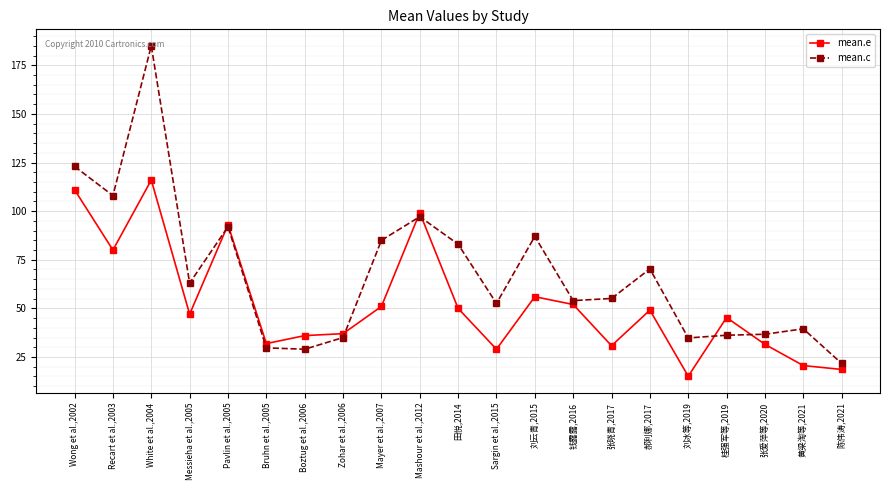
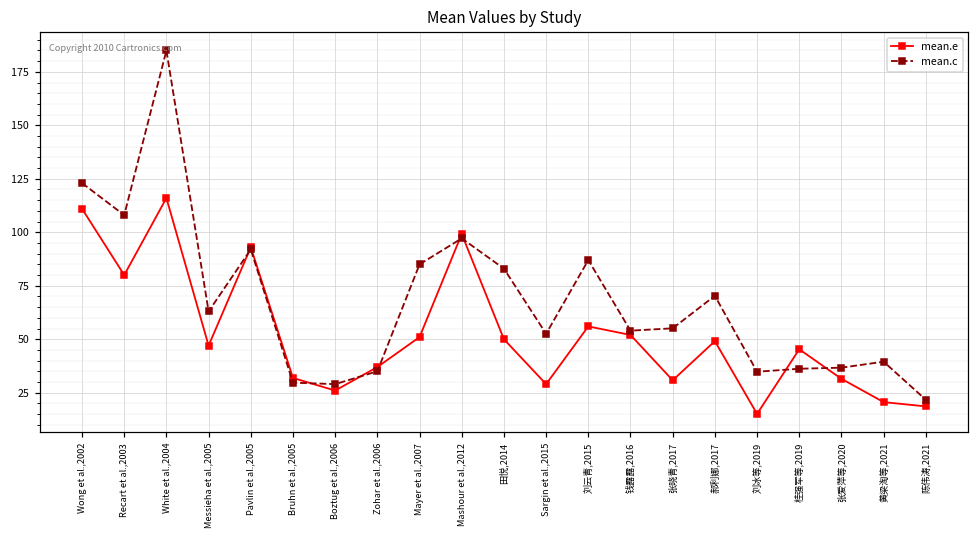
mean.e, Boztug et al.,2006: 36 -> 26
